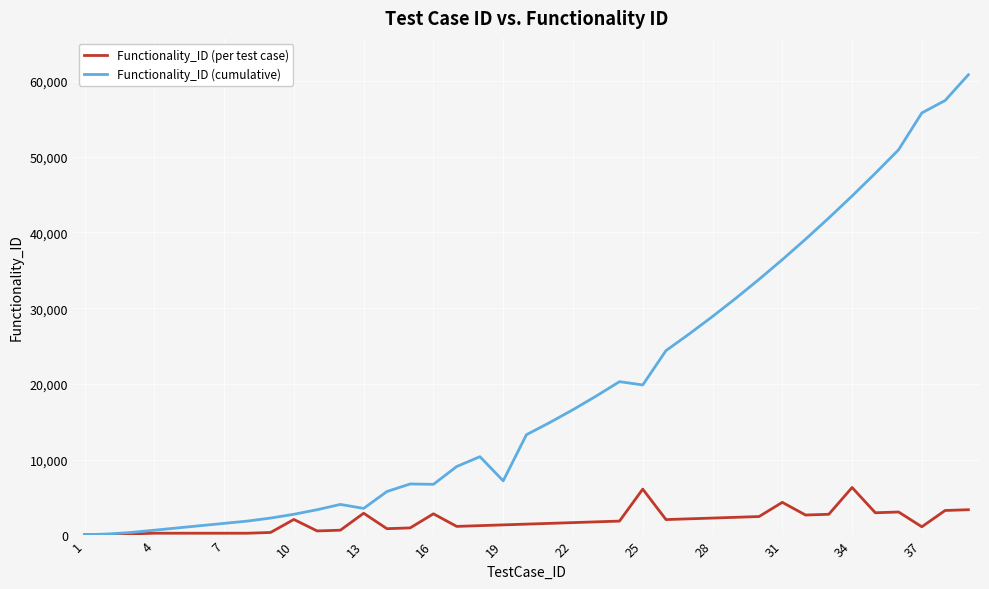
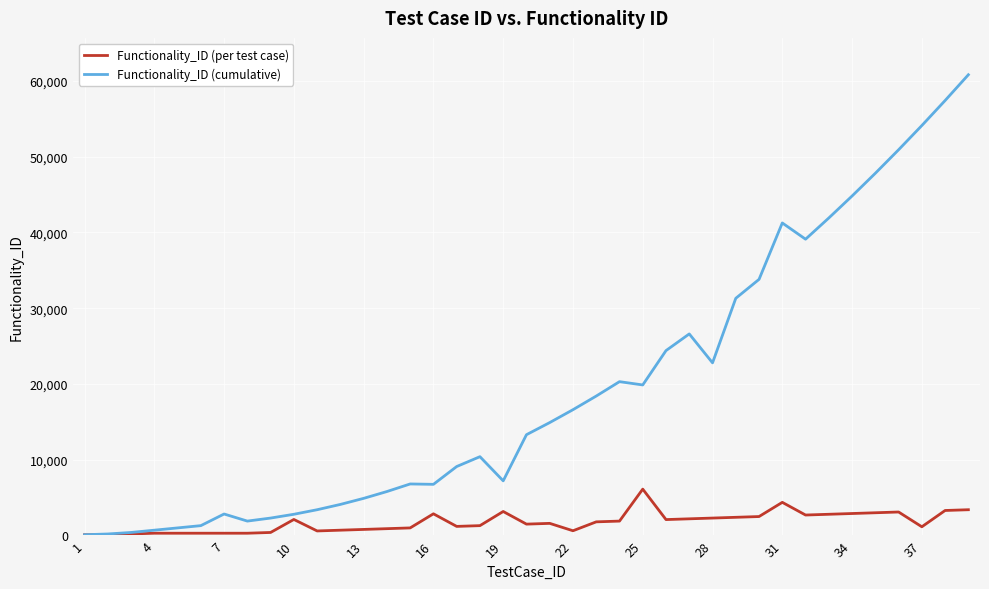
Functionality_ID (cumulative), 7: 2,000 -> 3,000
Functionality_ID (per test case), 13: 3,000 -> 1,000
Functionality_ID (cumulative), 13: 4,000 -> 5,000
Functionality_ID (per test case), 19: 1,000 -> 3,000
Functionality_ID (per test case), 22: 2,000 -> 1,000
Functionality_ID (cumulative), 28: 29,000 -> 23,000
Functionality_ID (cumulative), 31: 36,000 -> 41,000
Functionality_ID (per test case), 34: 6,000 -> 3,000
Functionality_ID (cumulative), 37: 56,000 -> 54,000
